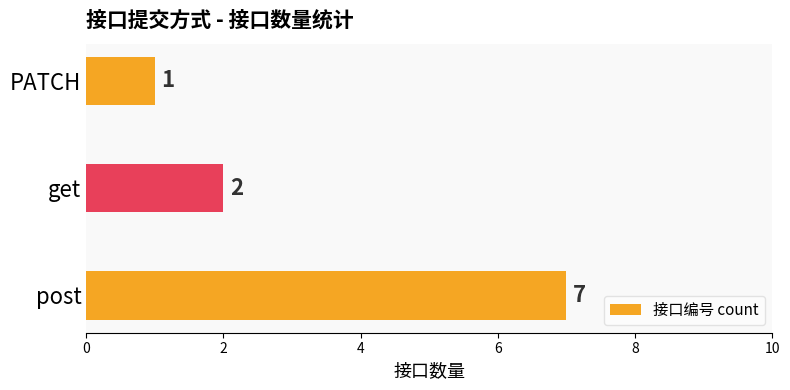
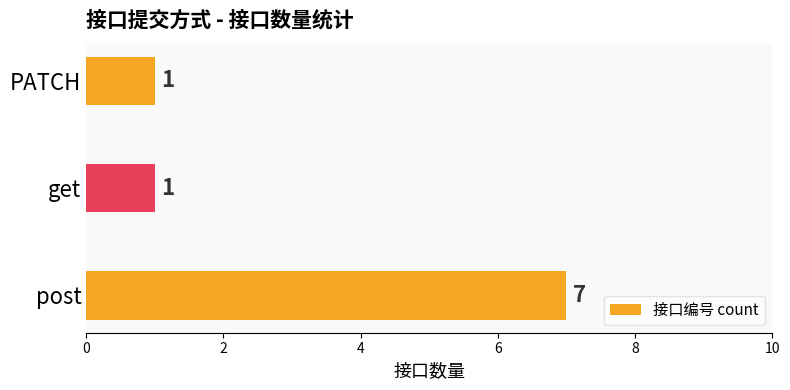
get: 2 -> 1
